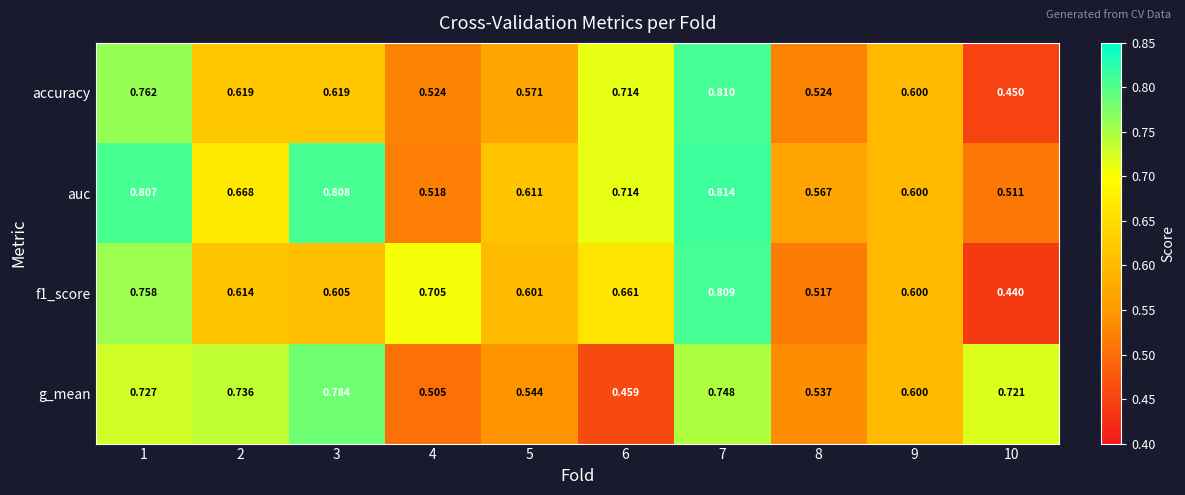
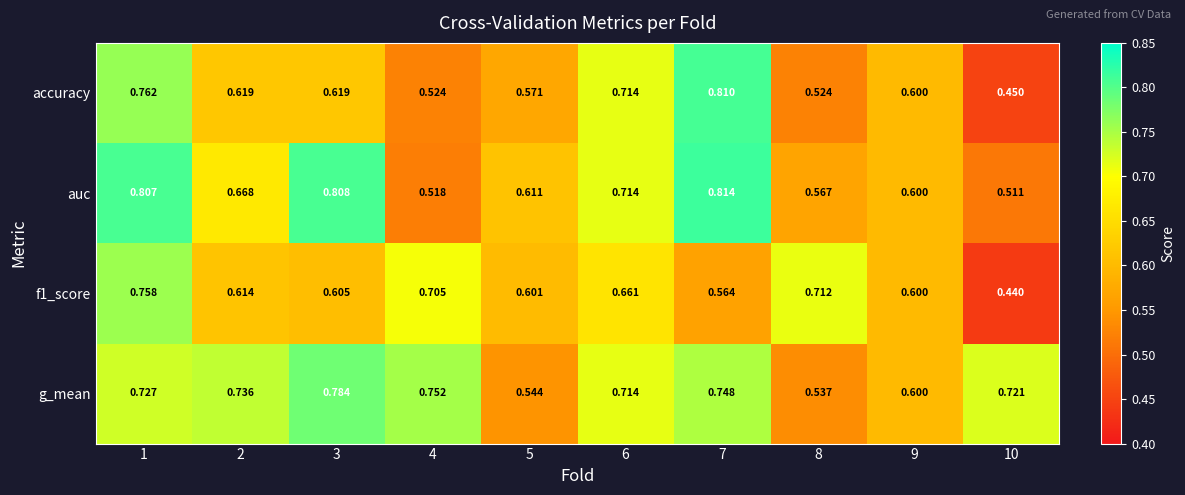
f1_score, 7: 0.809 -> 0.564
f1_score, 8: 0.517 -> 0.712
g_mean, 4: 0.505 -> 0.752
g_mean, 6: 0.459 -> 0.714
